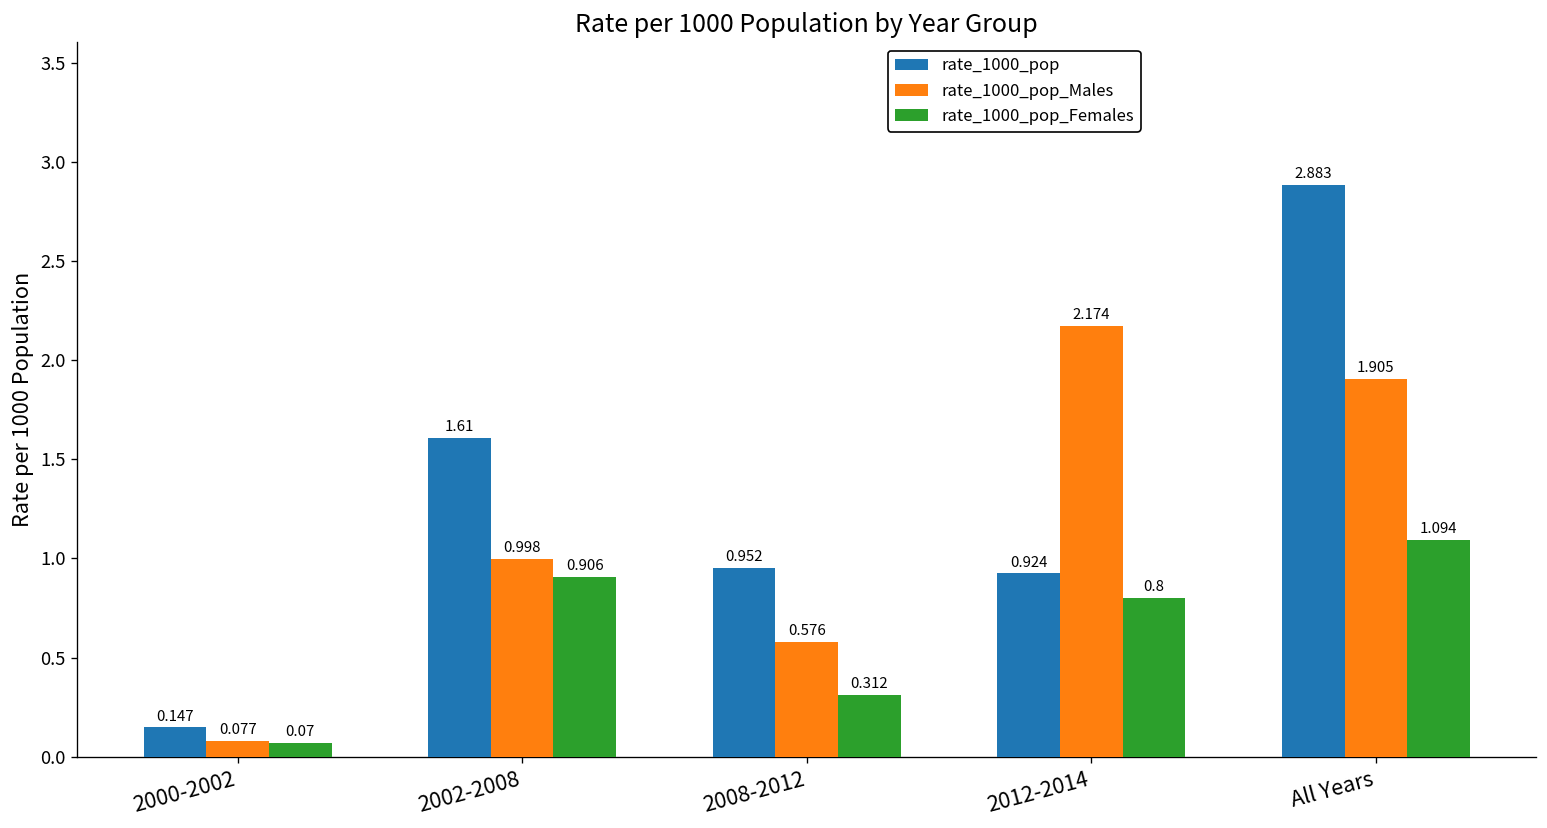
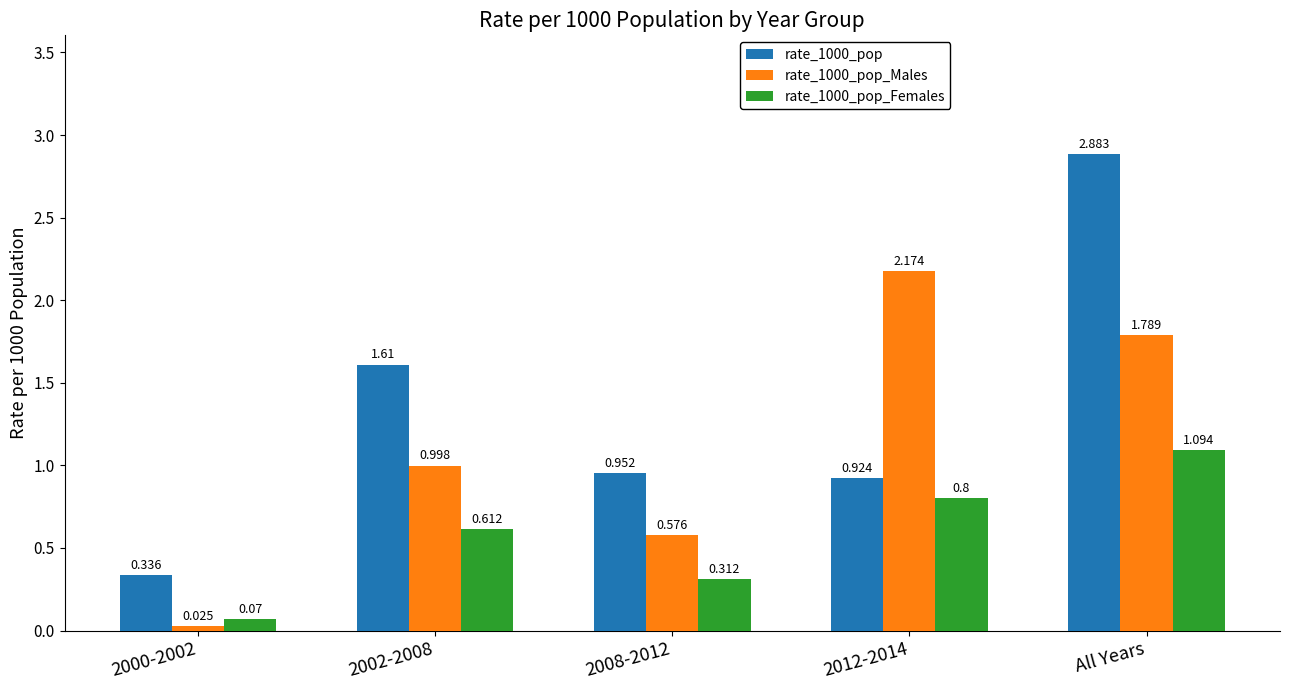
rate_1000_pop, 2000-2002: 0.147 -> 0.336
rate_1000_pop_Males, 2000-2002: 0.077 -> 0.025
rate_1000_pop_Females, 2002-2008: 0.906 -> 0.612
rate_1000_pop_Males, All Years: 1.905 -> 1.789
